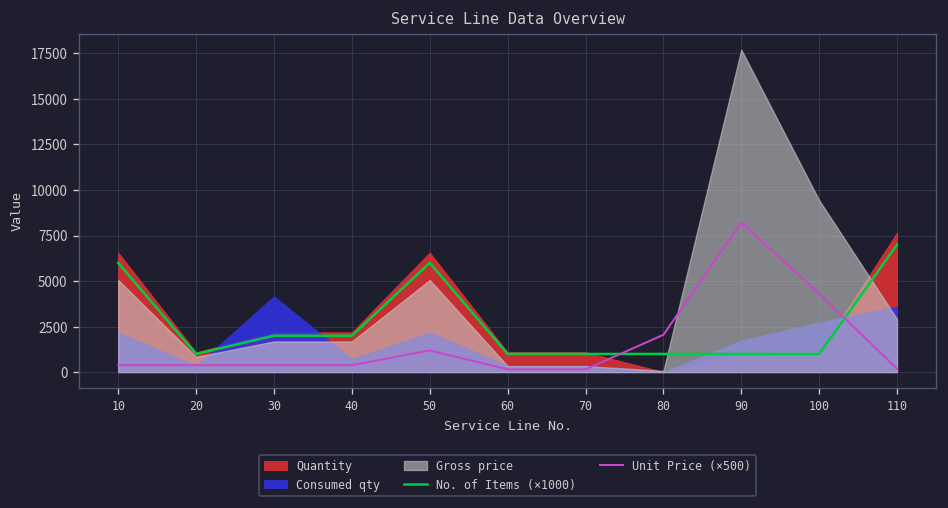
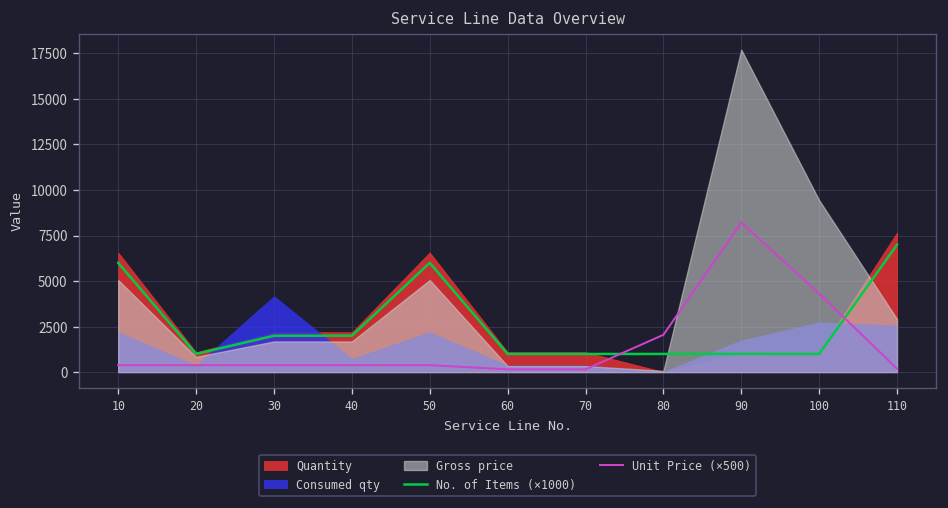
Unit Price (×500), 50: 1200 -> 400
Consumed qty, 110: 3600 -> 2600
